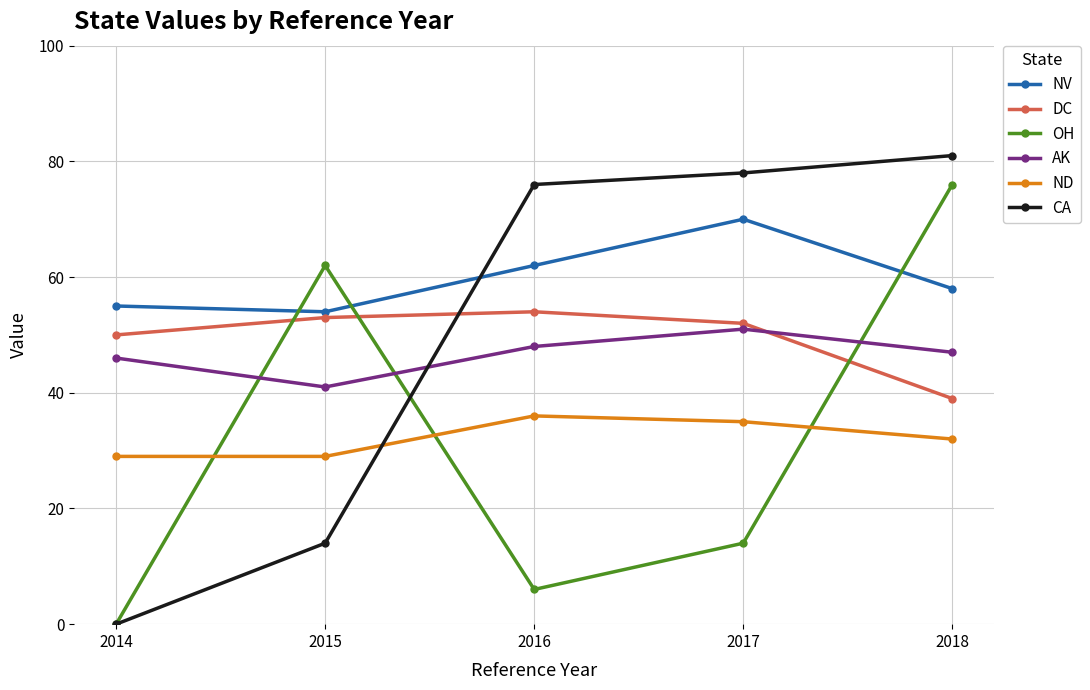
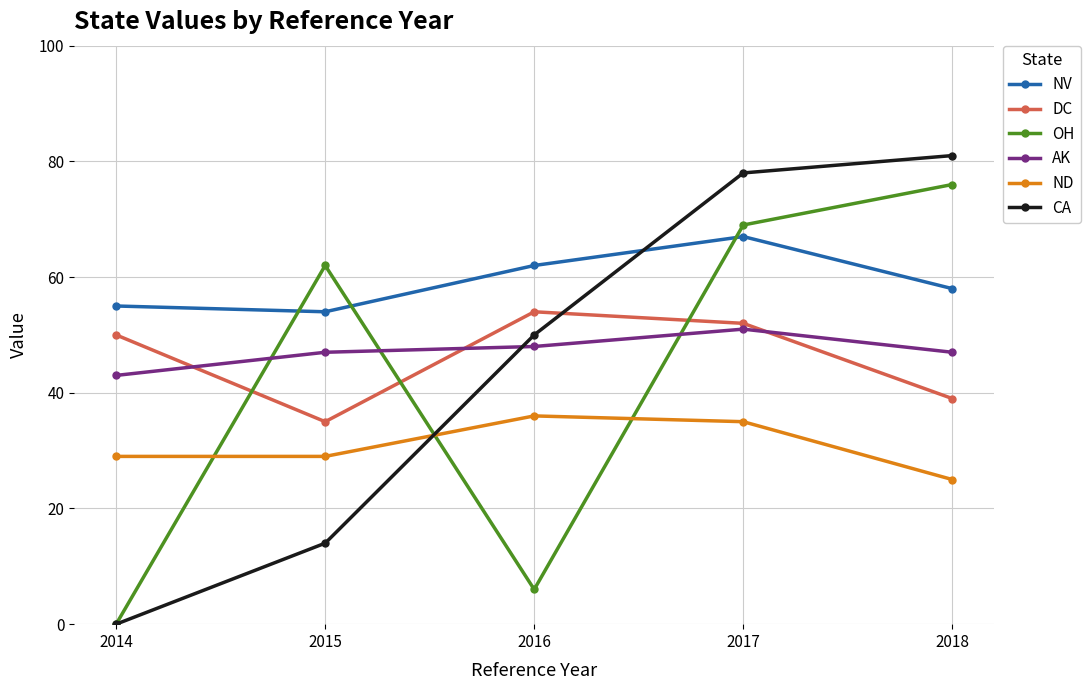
AK, 2014: 46 -> 43
DC, 2015: 53 -> 35
AK, 2015: 41 -> 47
CA, 2016: 76 -> 50
NV, 2017: 70 -> 67
OH, 2017: 14 -> 69
ND, 2018: 32 -> 25
